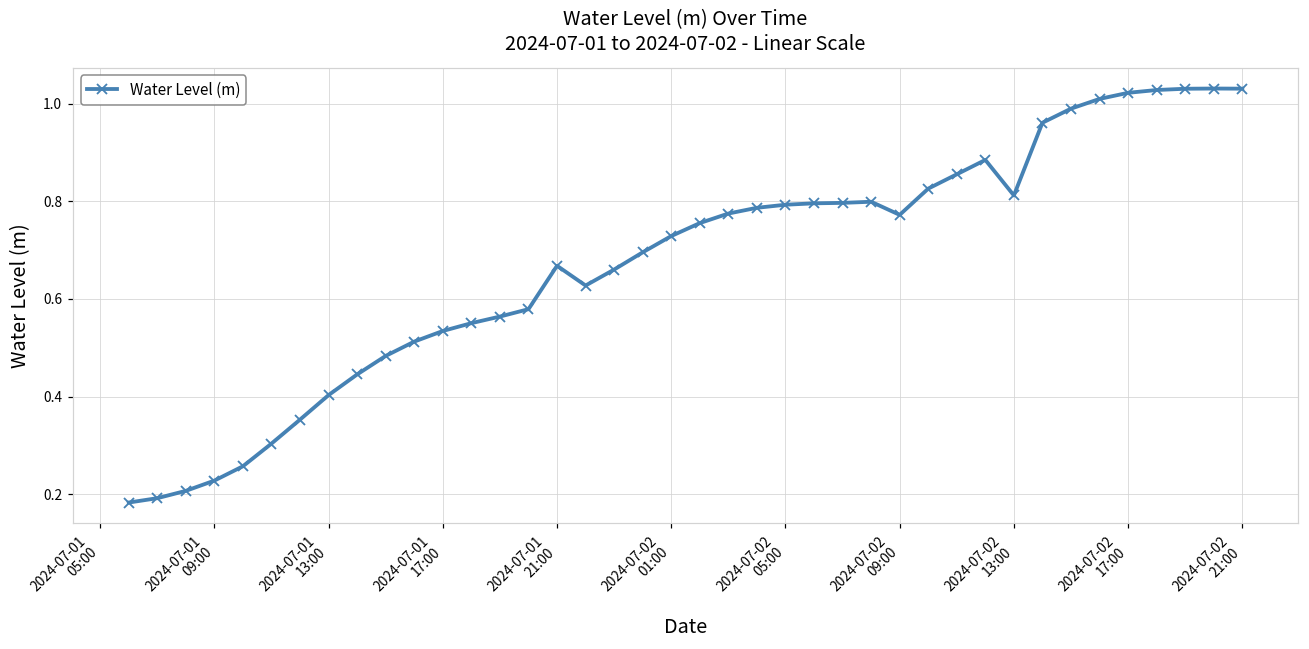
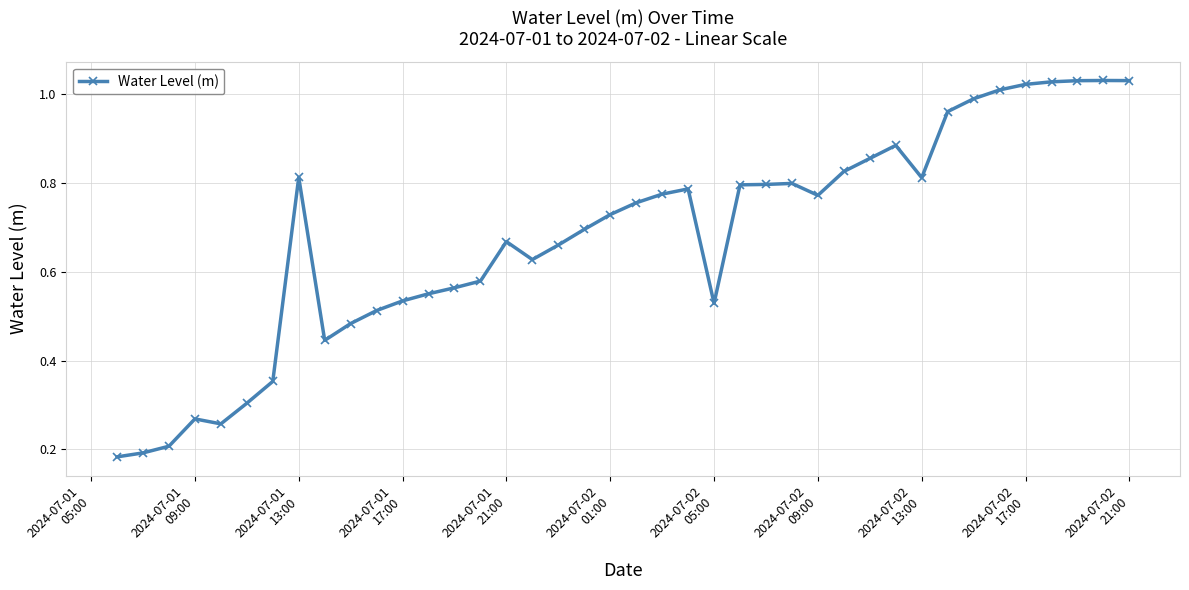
2024-07-01 09:00: 0.23 -> 0.27
2024-07-01 13:00: 0.40 -> 0.81
2024-07-02 05:00: 0.79 -> 0.53
